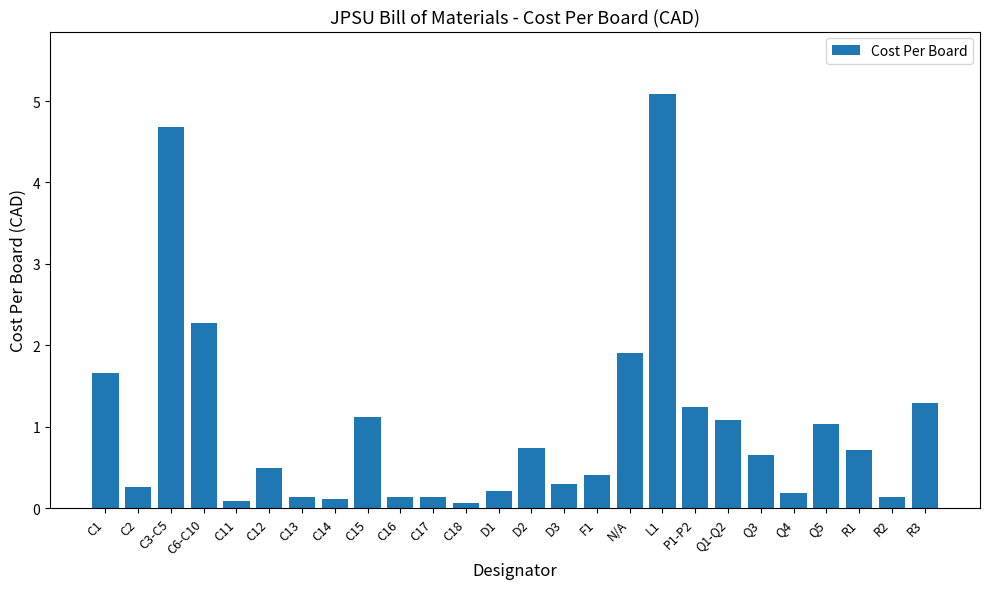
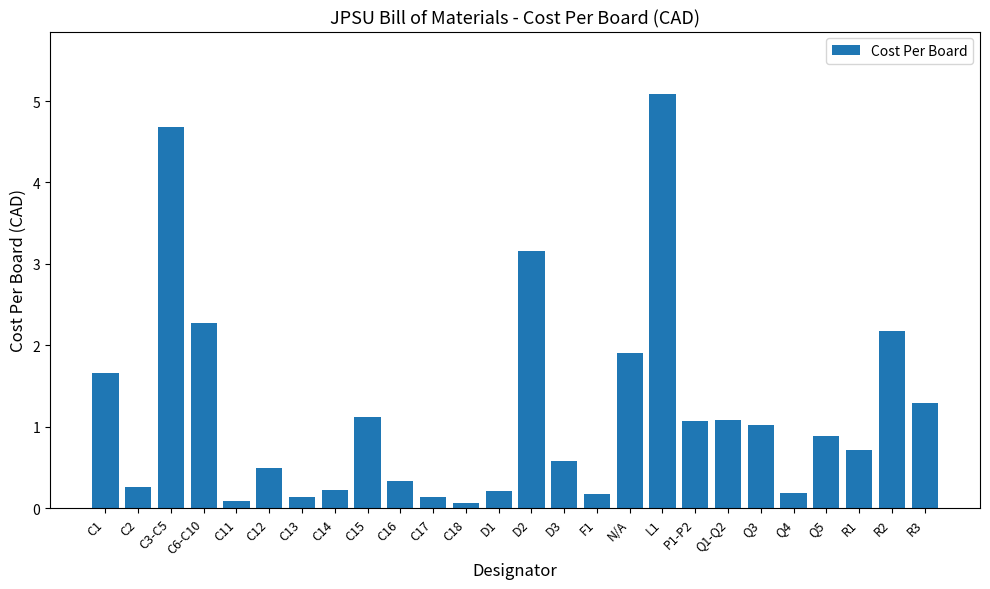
C14: 0.1 -> 0.2
C16: 0.1 -> 0.3
D2: 0.7 -> 3.2
D3: 0.3 -> 0.6
F1: 0.4 -> 0.2
P1-P2: 1.2 -> 1.1
Q3: 0.7 -> 1.0
Q5: 1.0 -> 0.9
R2: 0.1 -> 2.2
